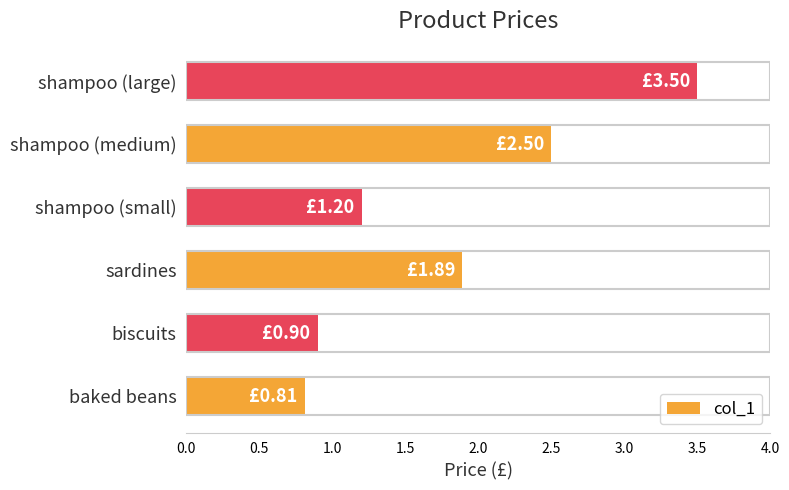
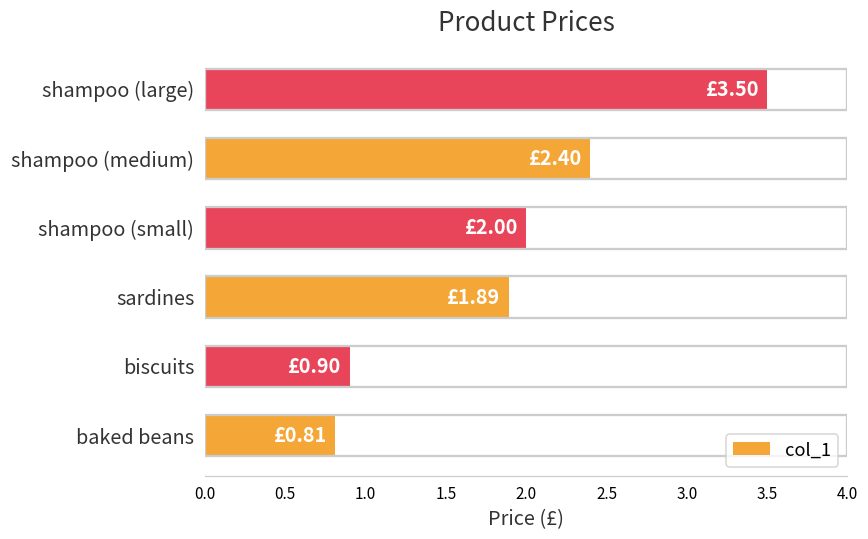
shampoo (medium): £2.50 -> £2.40
shampoo (small): £1.20 -> £2.00
